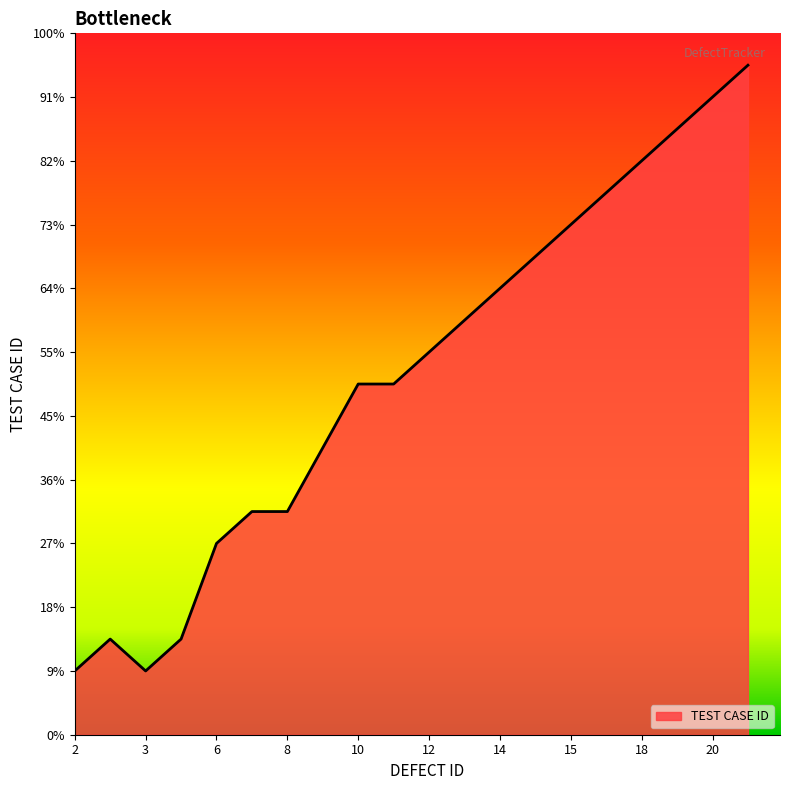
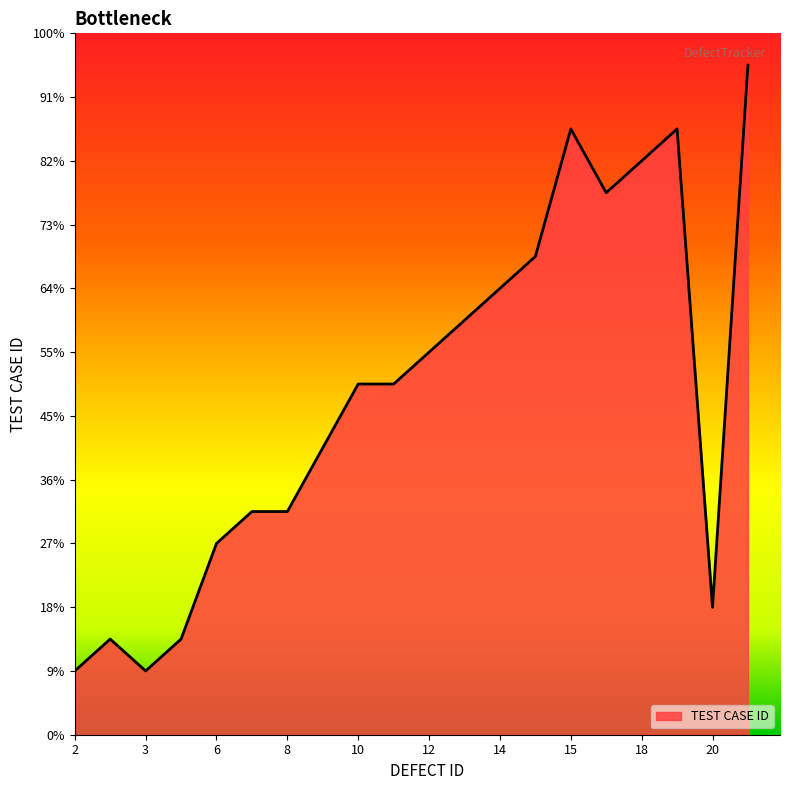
15: 73% -> 86%
20: 91% -> 18%
